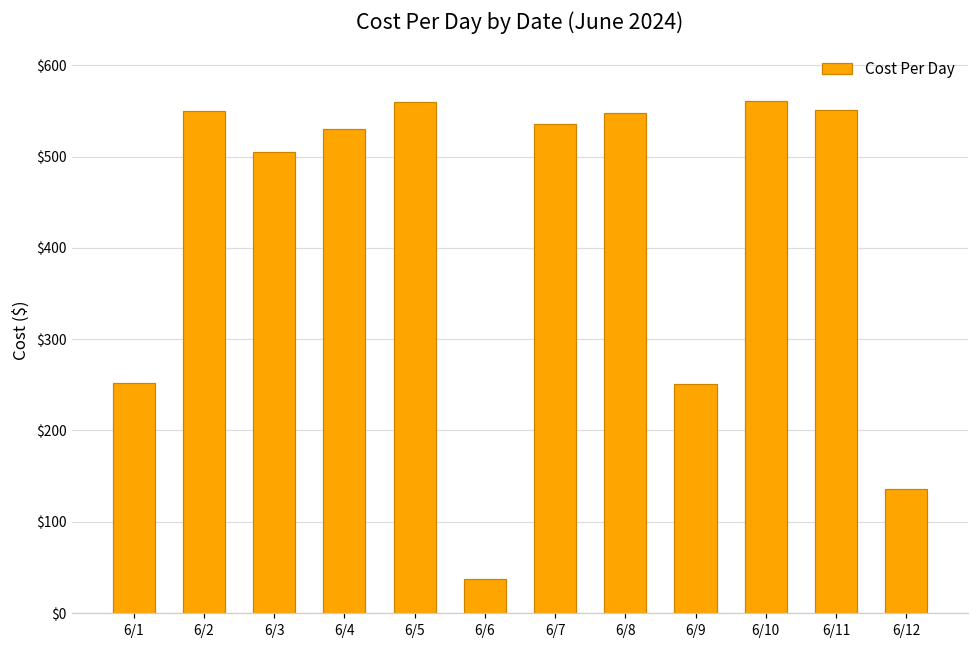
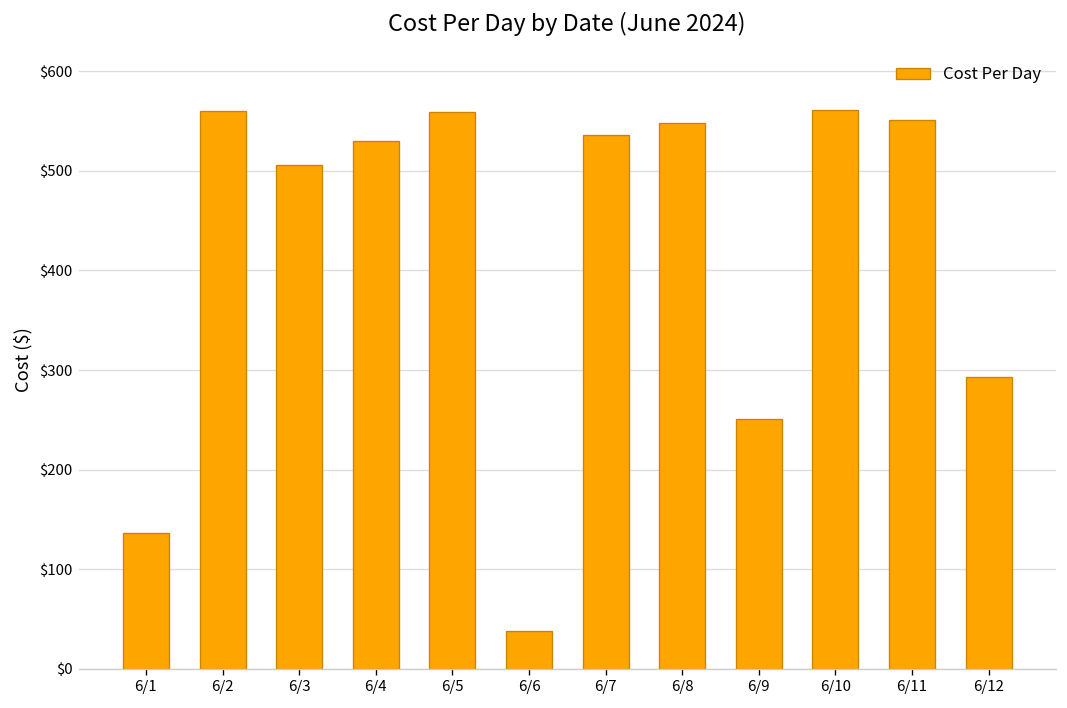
6/1: $250 -> $140
6/2: $550 -> $560
6/12: $140 -> $290
